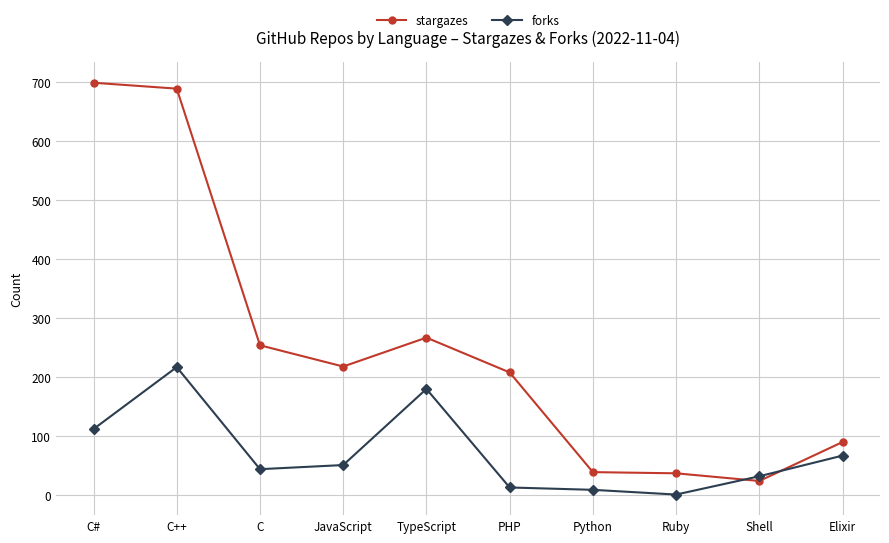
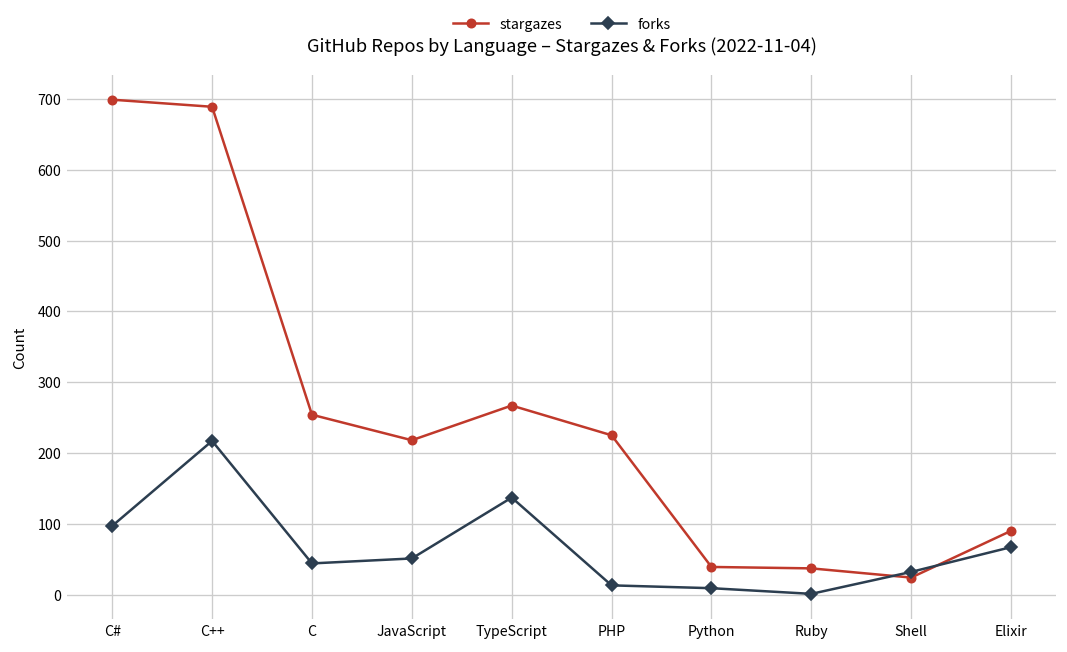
forks, C#: 110 -> 100
forks, TypeScript: 180 -> 140
stargazes, PHP: 210 -> 230
